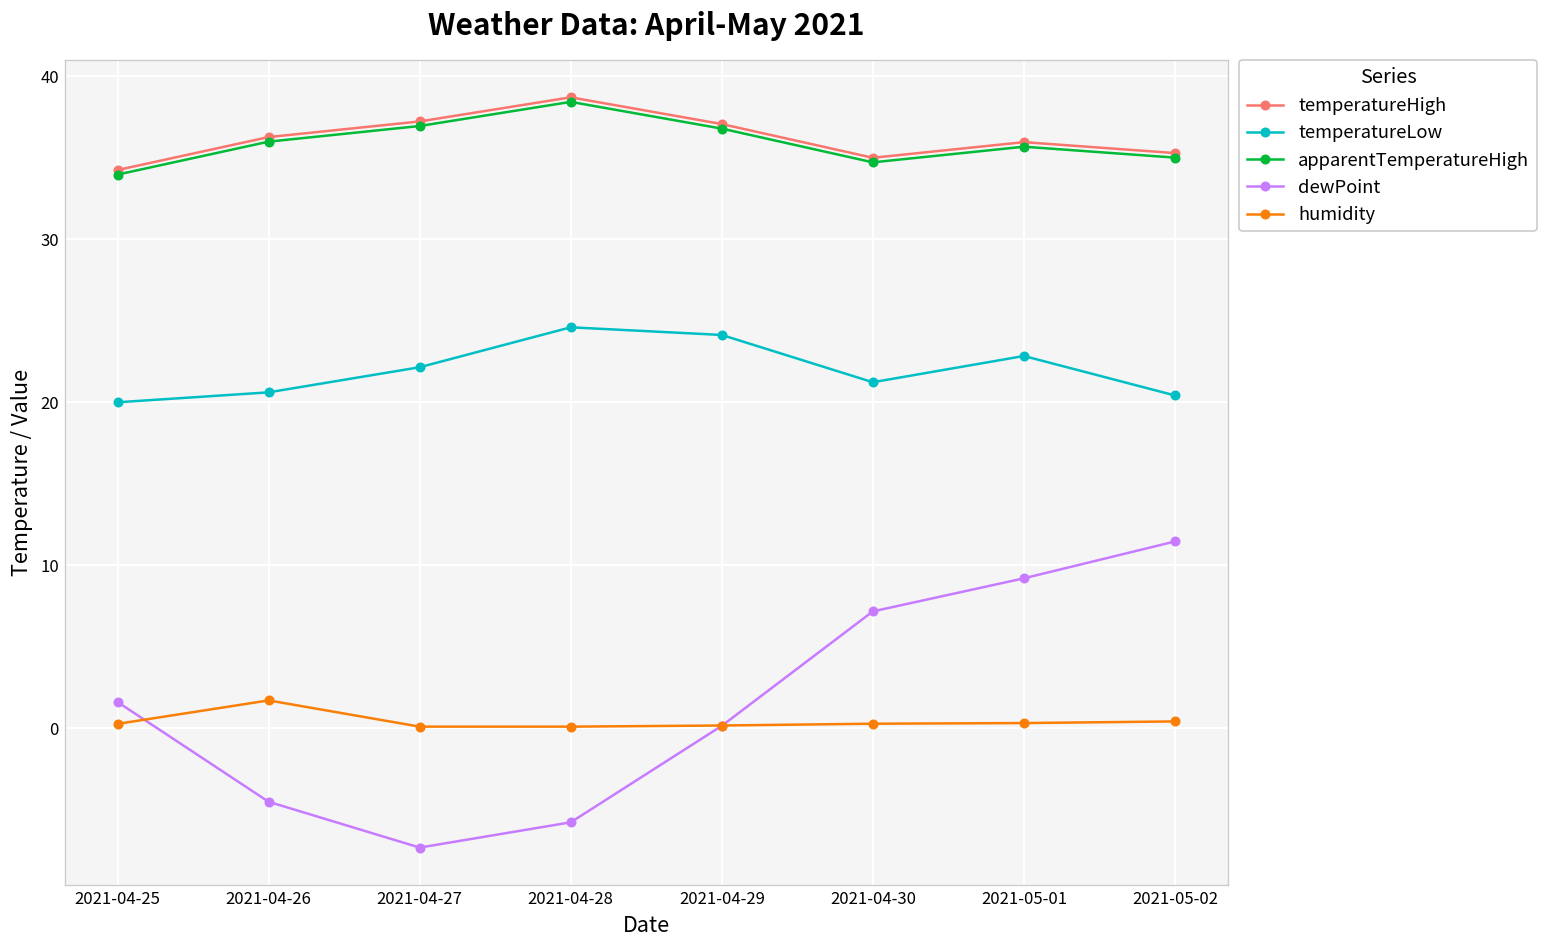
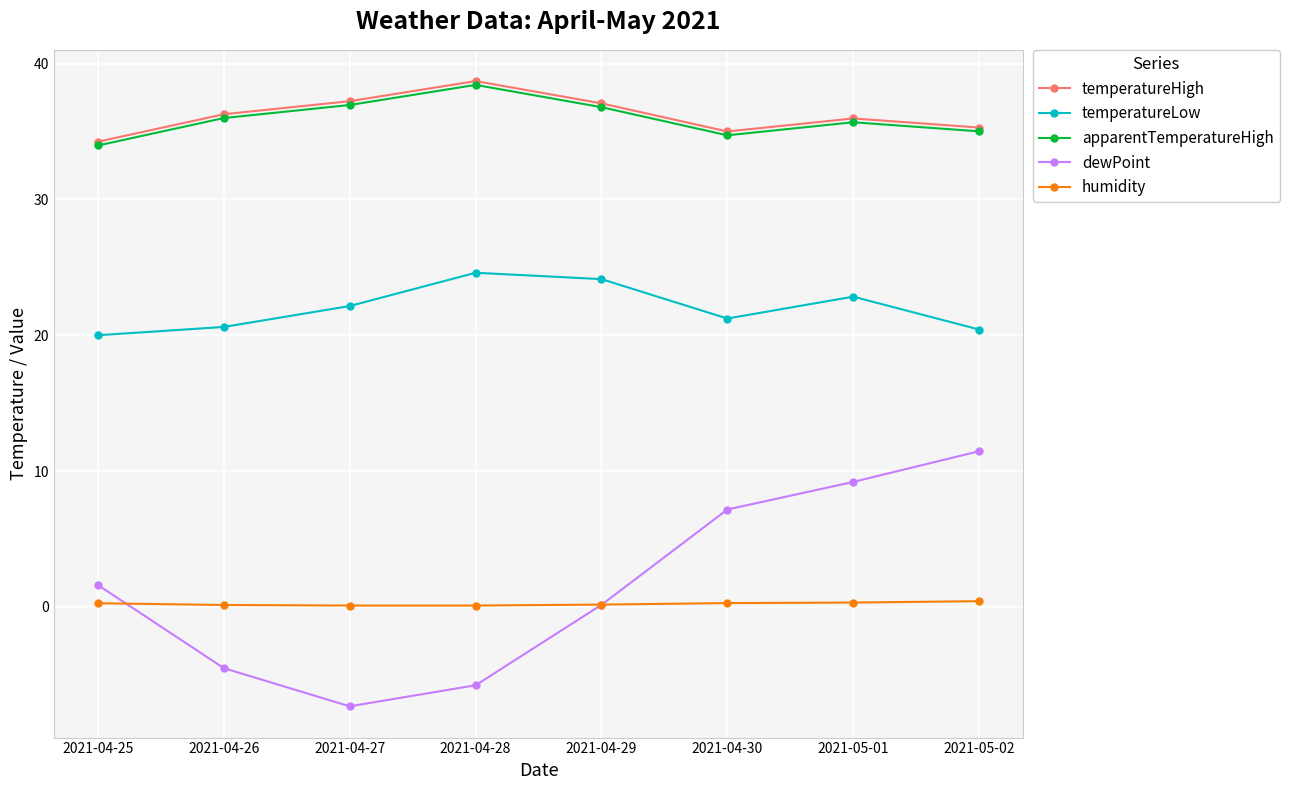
humidity, 2021-04-26: 1.7 -> 0.1
